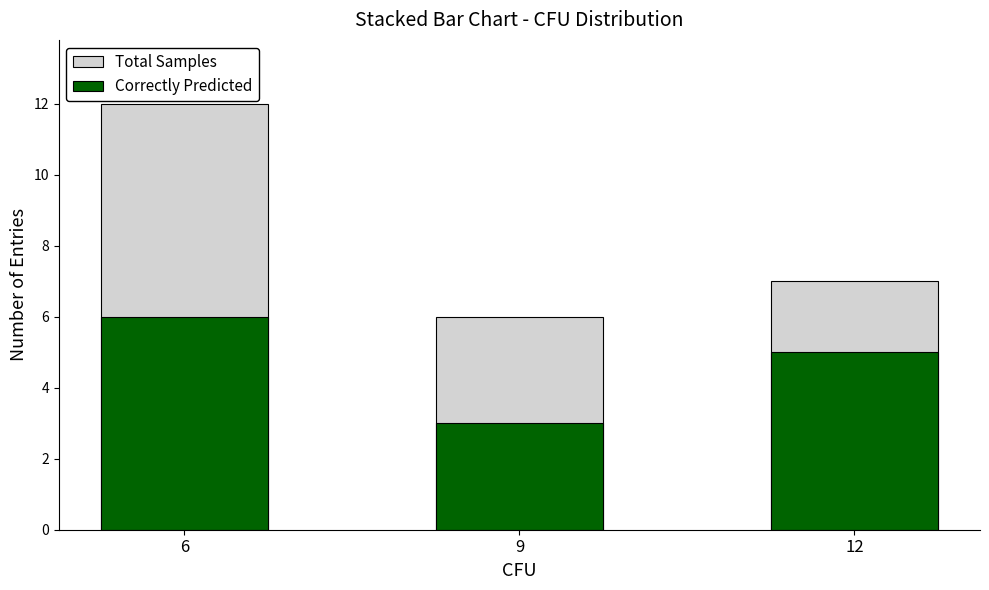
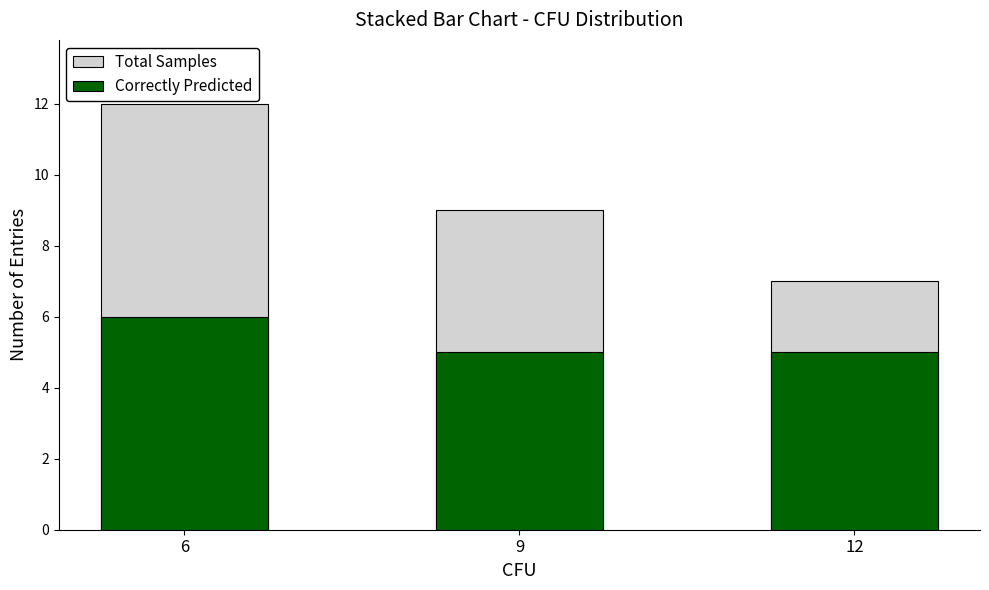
Total Samples, 9: 6 -> 9
Correctly Predicted, 9: 3 -> 5
